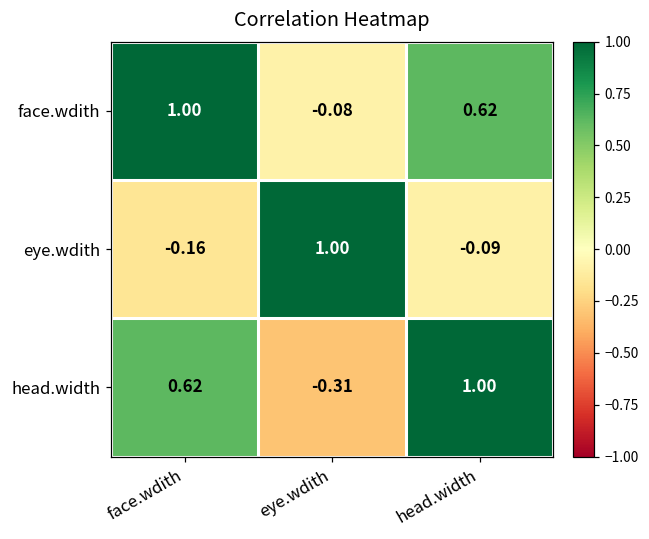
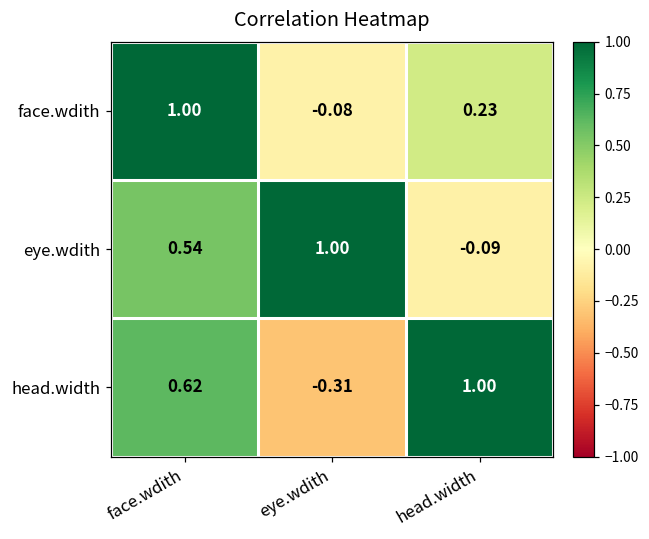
face.wdith, head.width: 0.62 -> 0.23
eye.wdith, face.wdith: -0.16 -> 0.54
